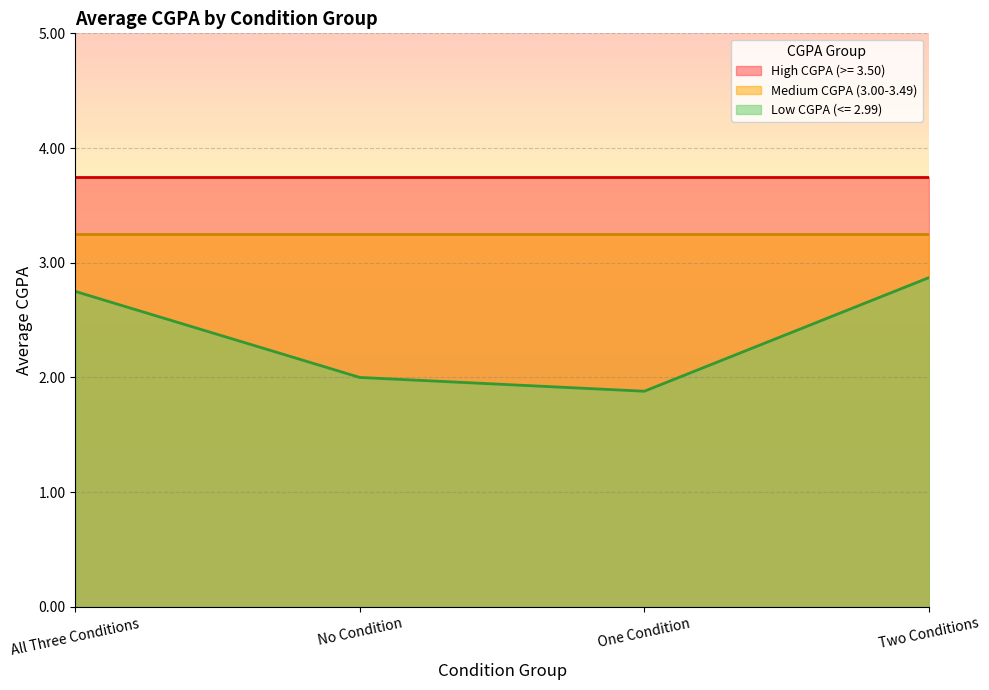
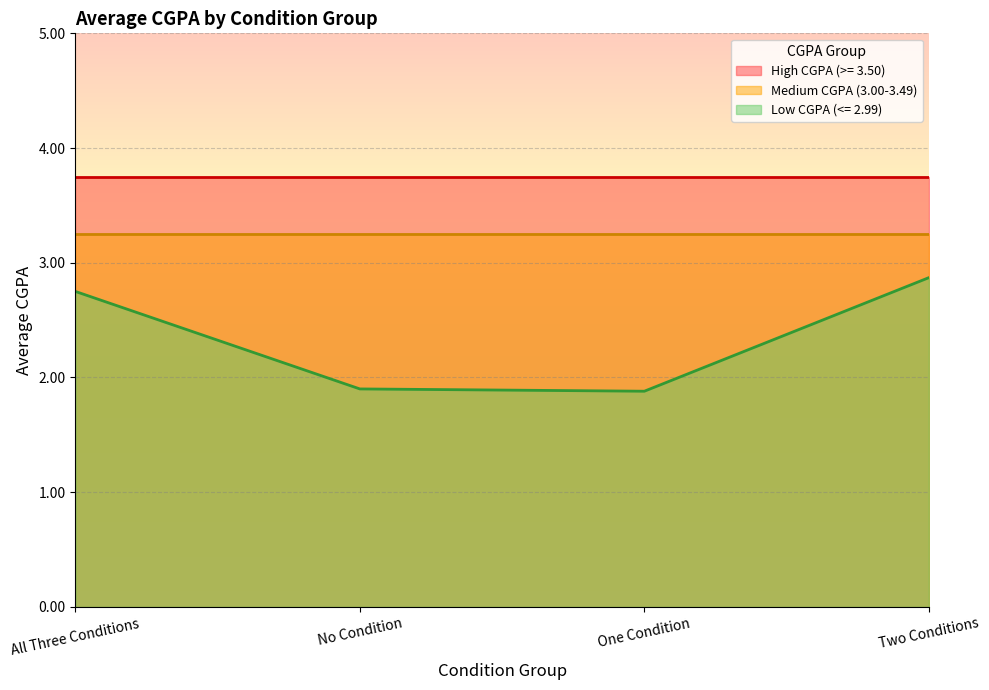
Low CGPA (<= 2.99), No Condition: 2.0 -> 1.9
